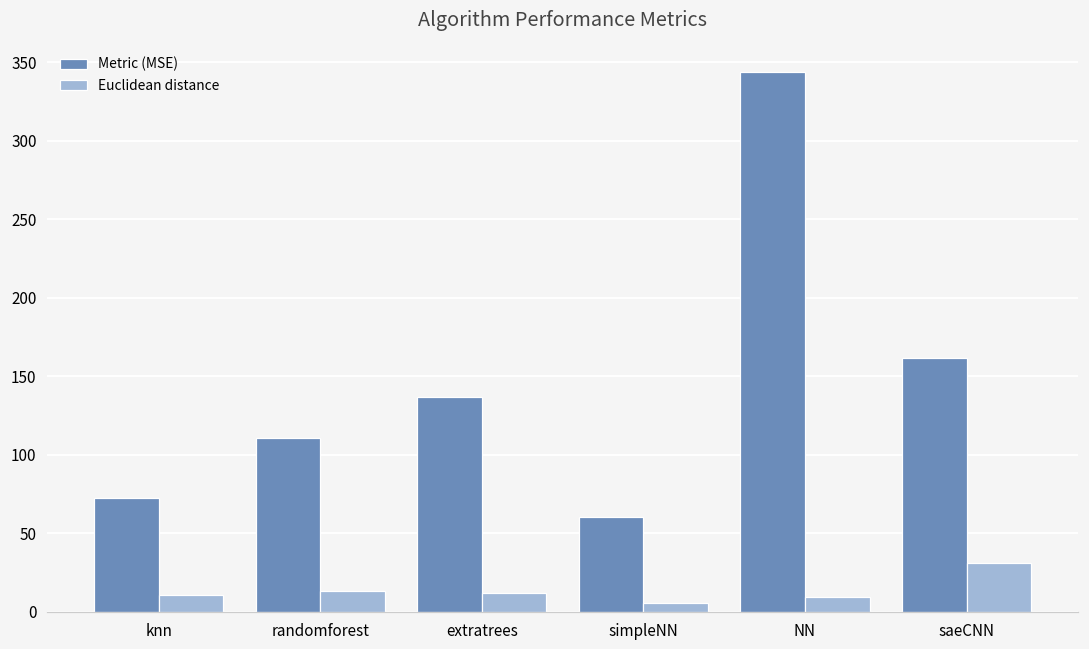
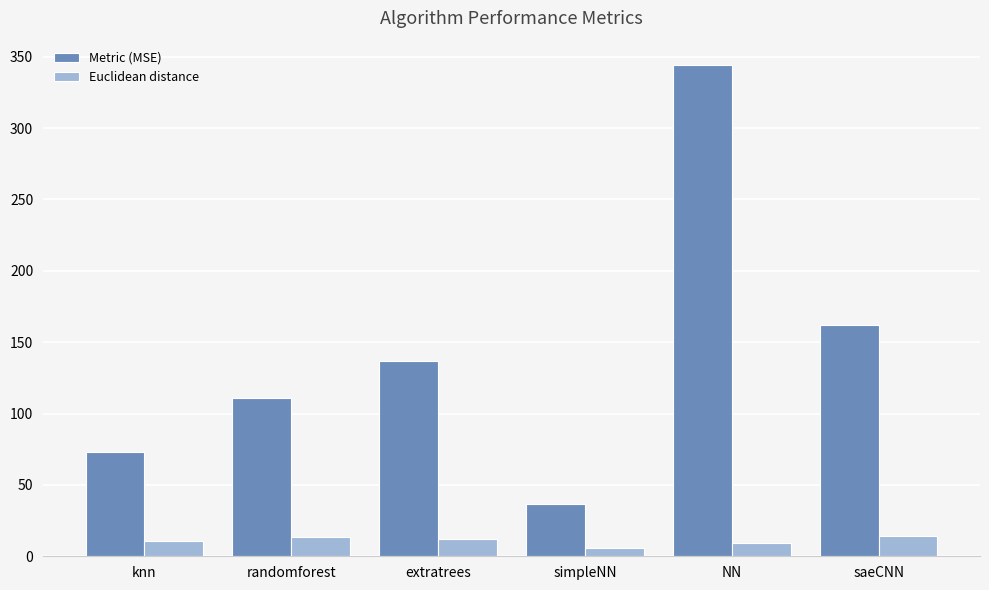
Metric (MSE), simpleNN: 61 -> 36
Euclidean distance, saeCNN: 31 -> 14
